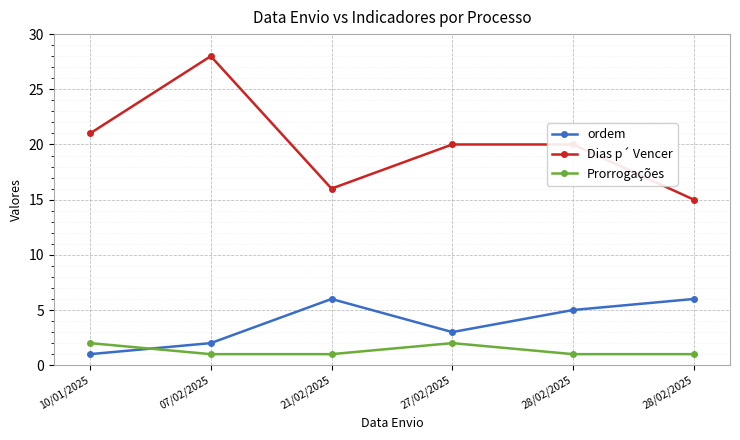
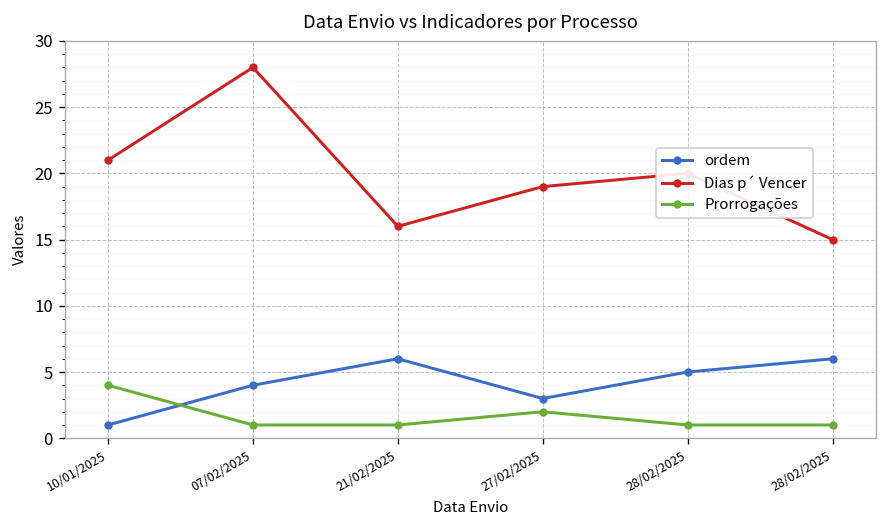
Prorrogações, 10/01/2025: 2 -> 4
ordem, 07/02/2025: 2 -> 4
Dias p´ Vencer, 27/02/2025: 20 -> 19
